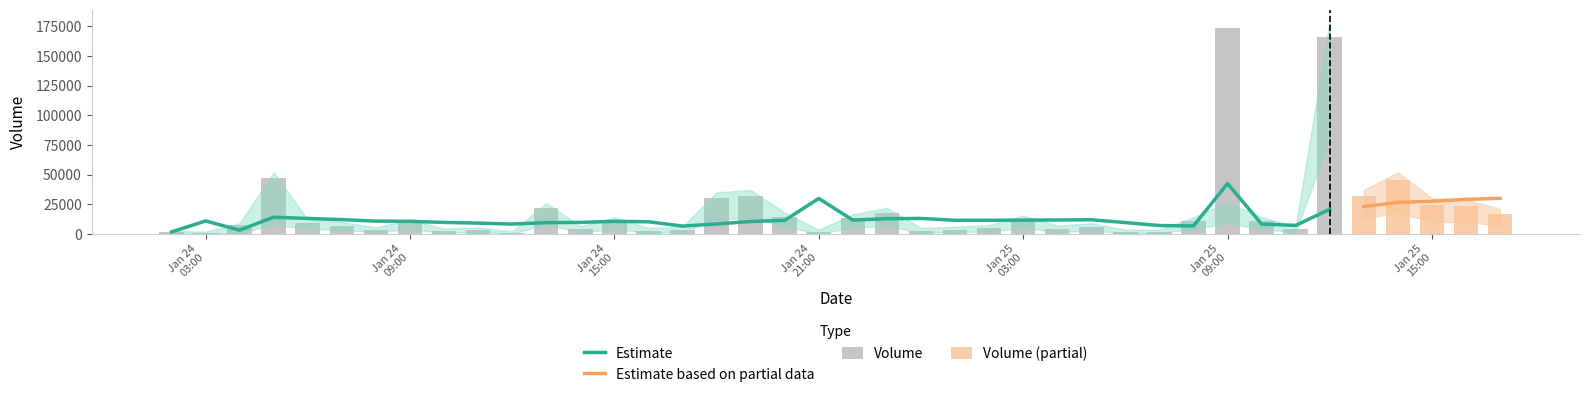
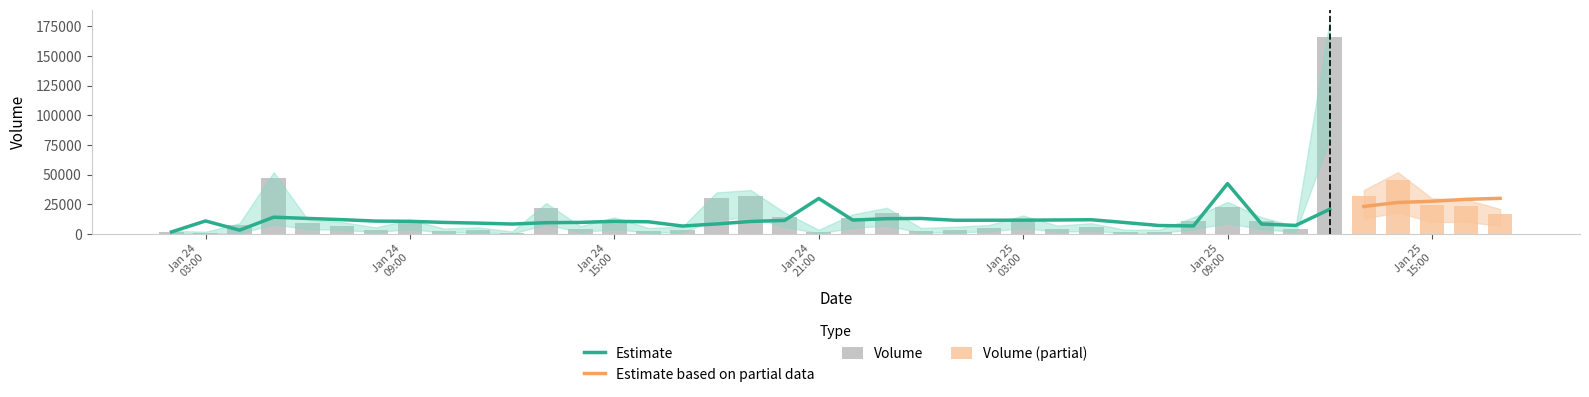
Volume, Jan 25 09:00: 174000 -> 23000
